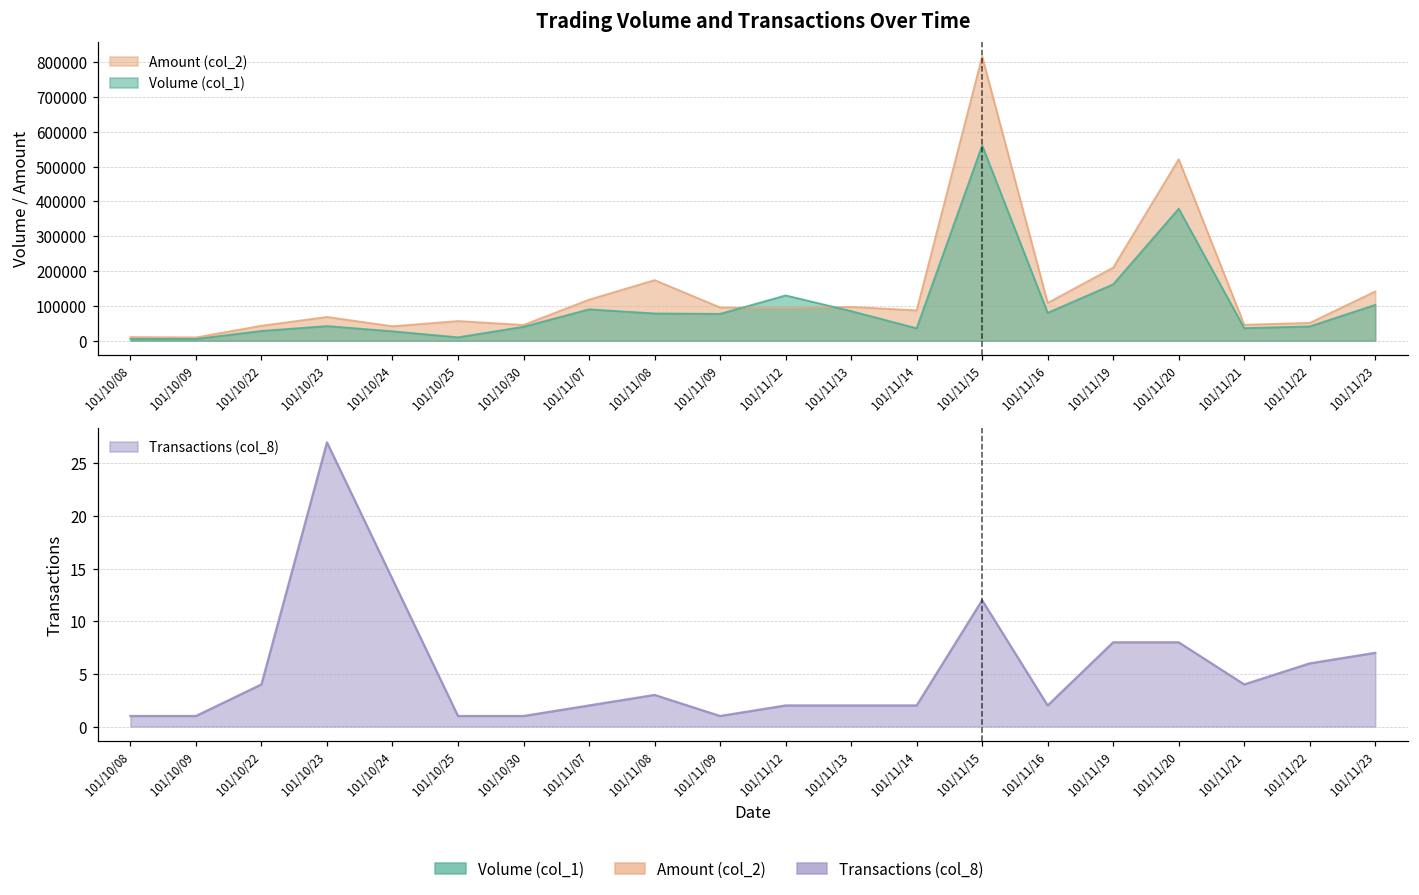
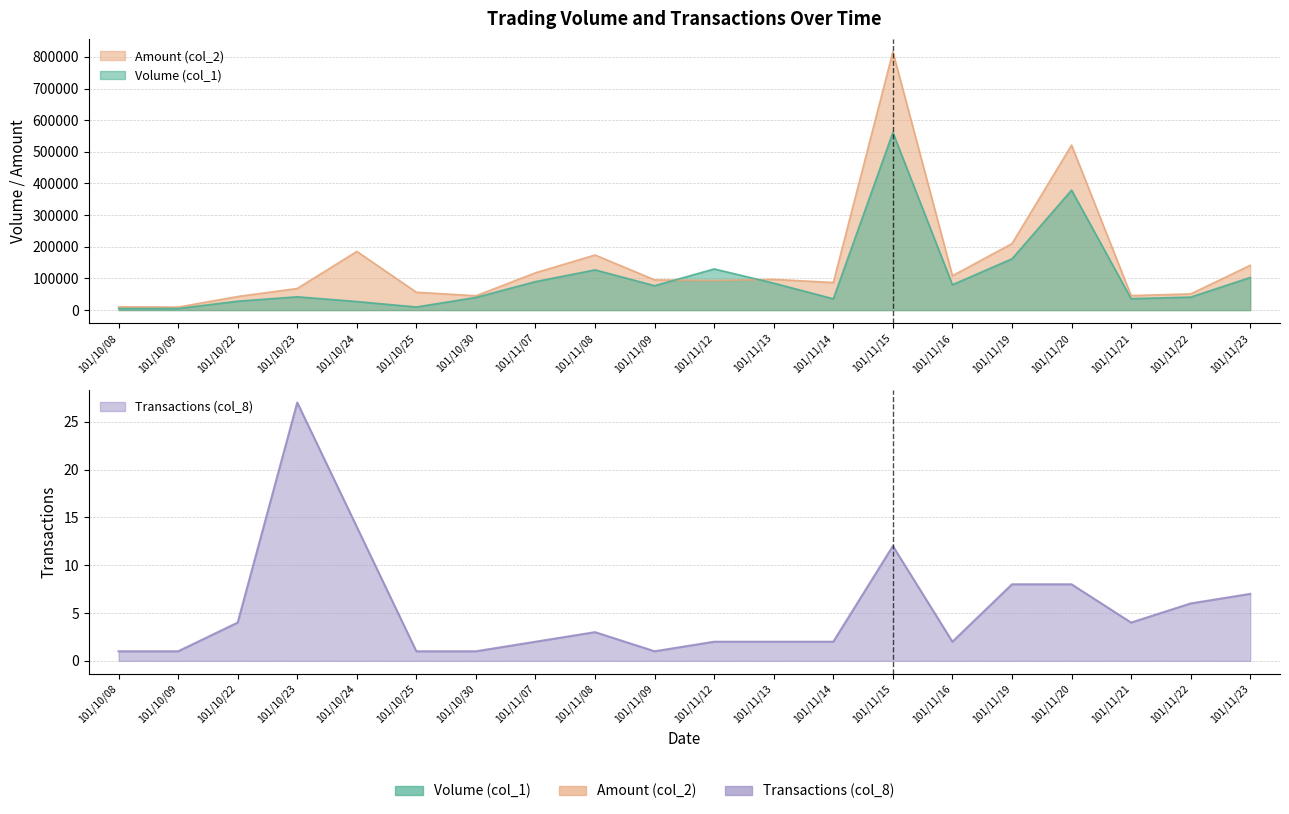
Trading Volume and Transactions Over Time, Amount (col_2), 101/10/24: 40000 -> 190000
Trading Volume and Transactions Over Time, Volume (col_1), 101/11/08: 80000 -> 130000
